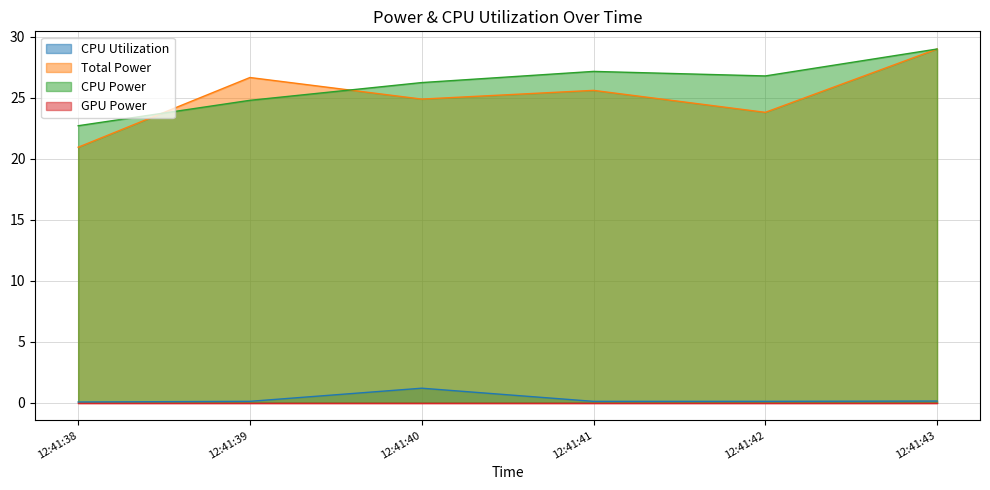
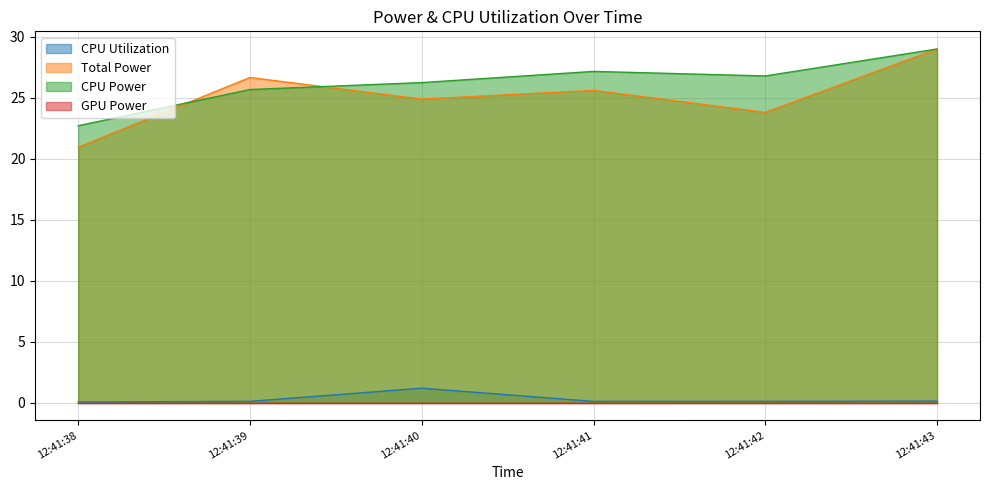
CPU Power, 12:41:39: 24.8 -> 25.7
